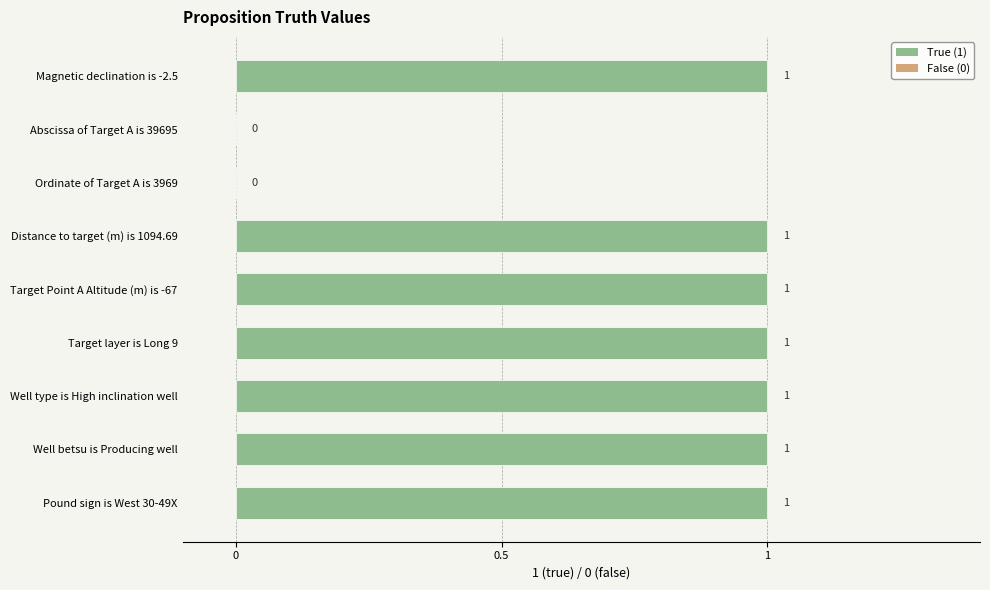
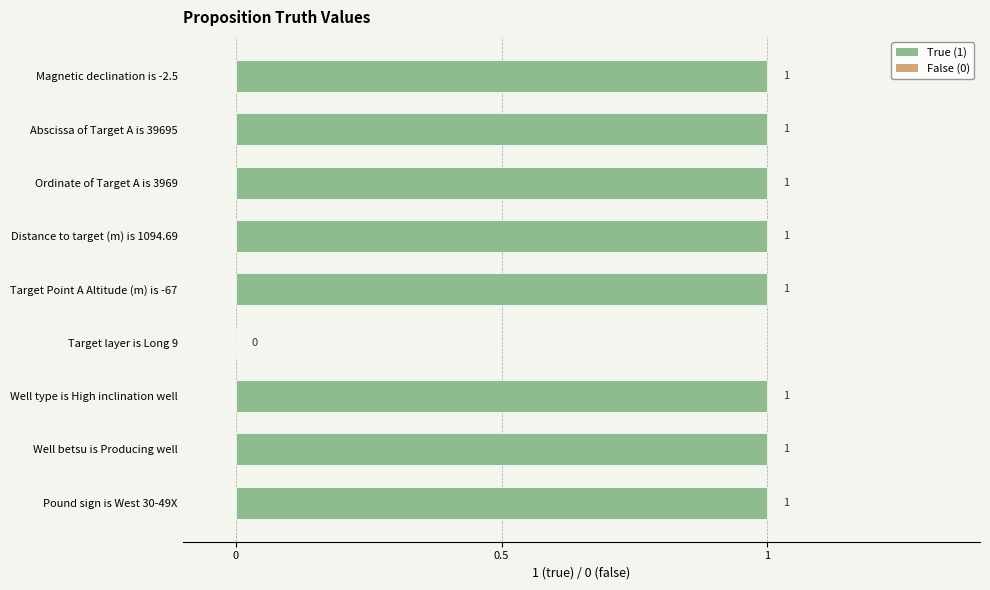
Abscissa of Target A is 39695: 0 -> 1
Ordinate of Target A is 3969: 0 -> 1
Target layer is Long 9: 1 -> 0
